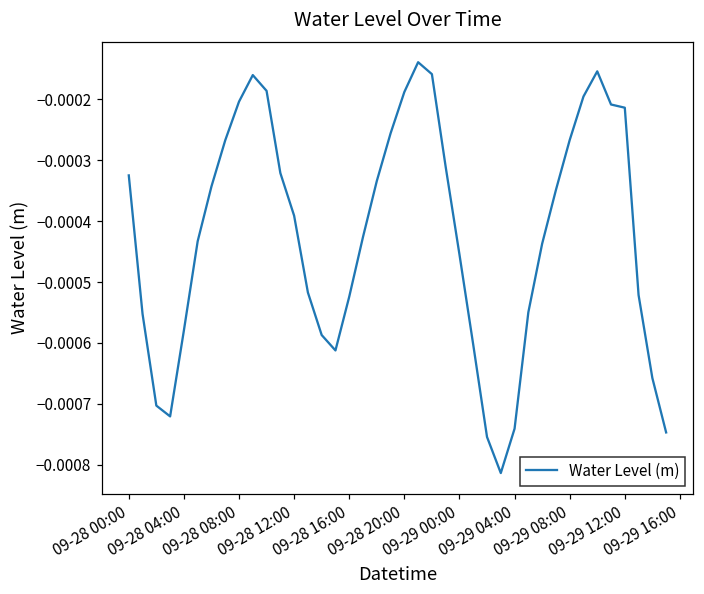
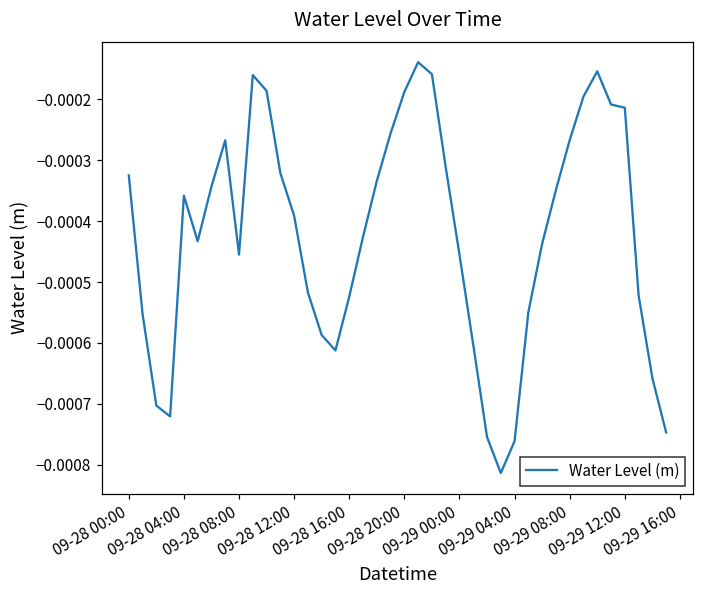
09-28 04:00: -0.00058 -> -0.00036
09-28 08:00: -0.00020 -> -0.00045
09-29 04:00: -0.00074 -> -0.00076
